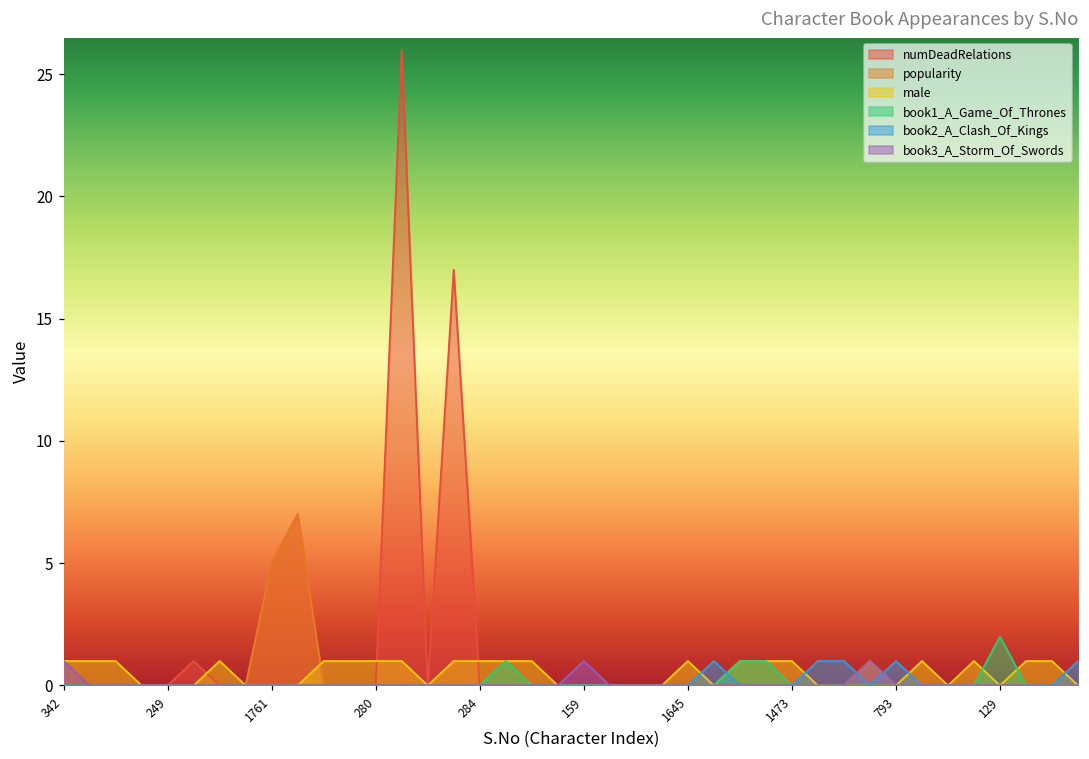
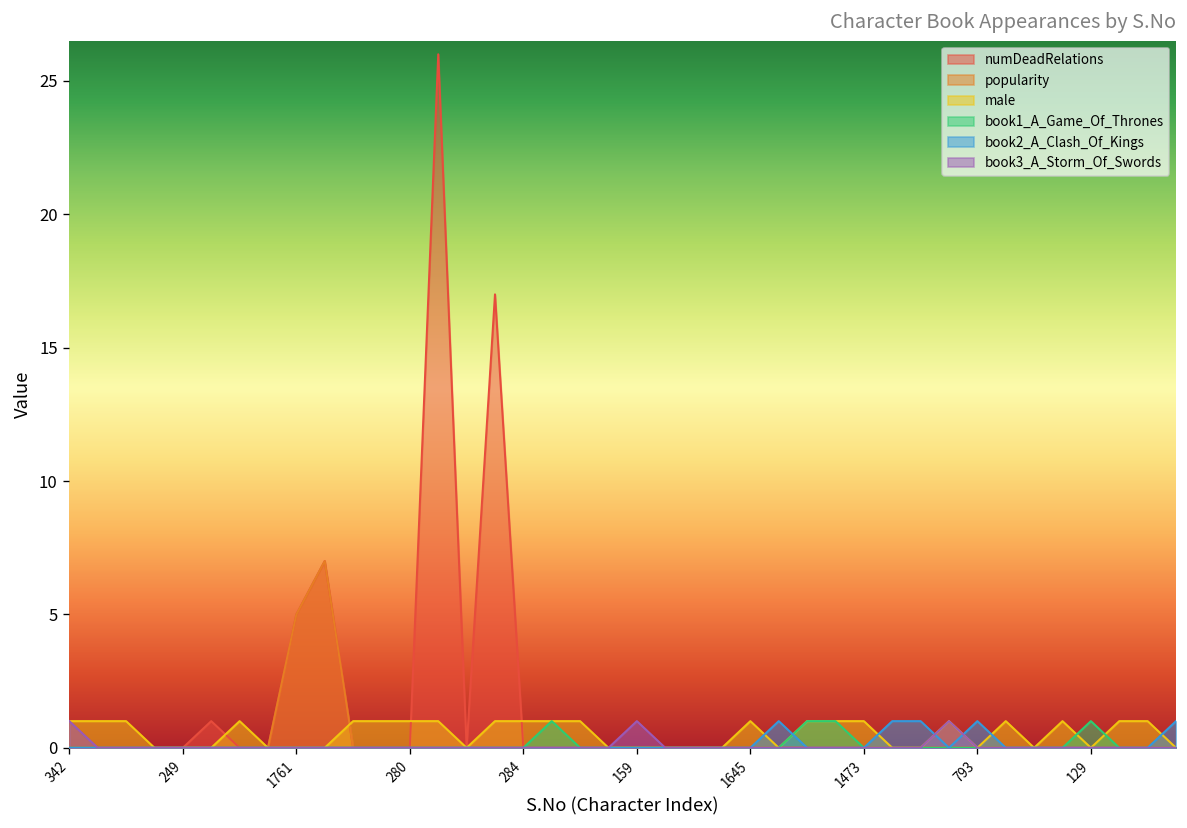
book1_A_Game_Of_Thrones, 129: 2 -> 1
